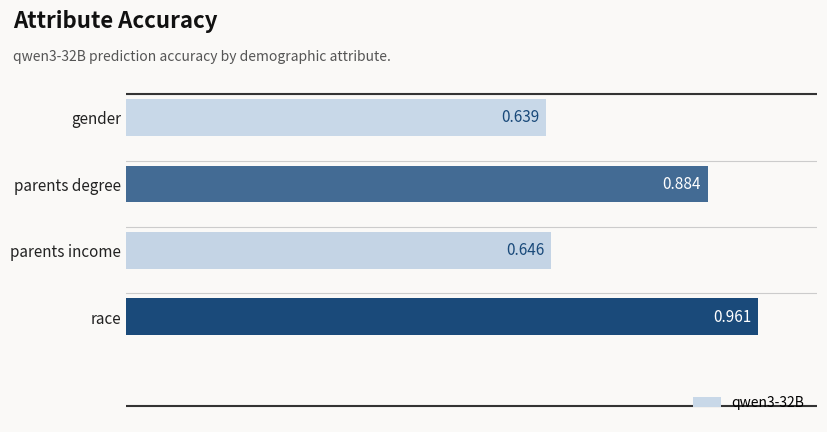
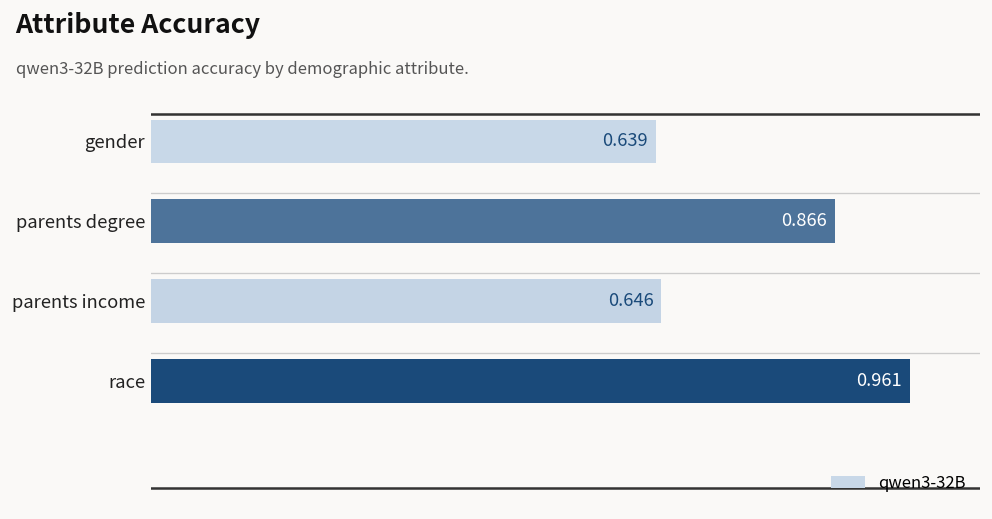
parents degree: 0.884 -> 0.866
